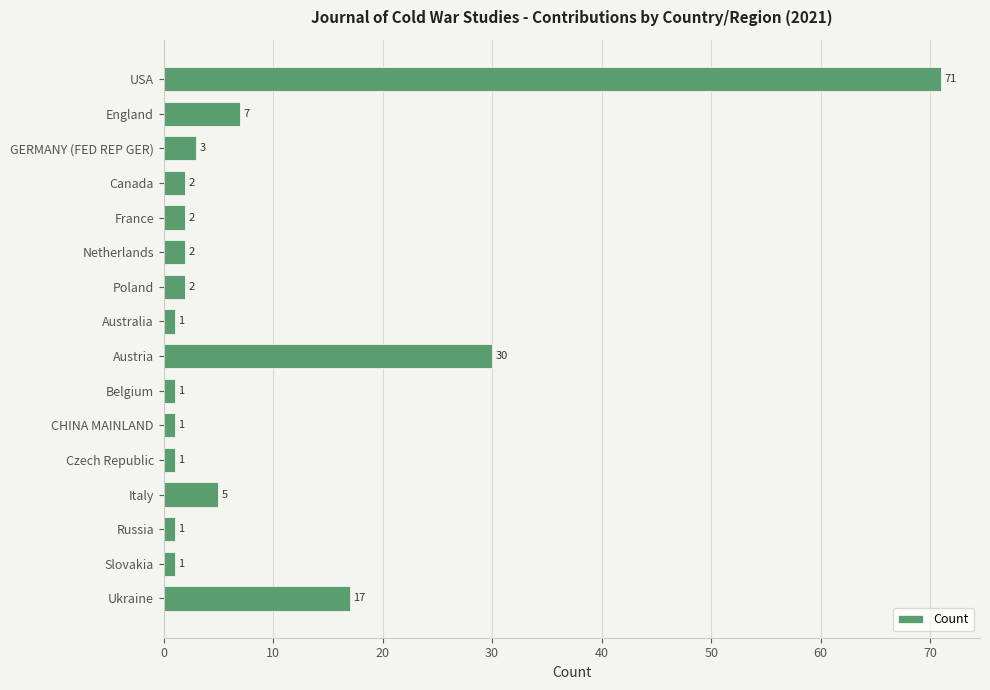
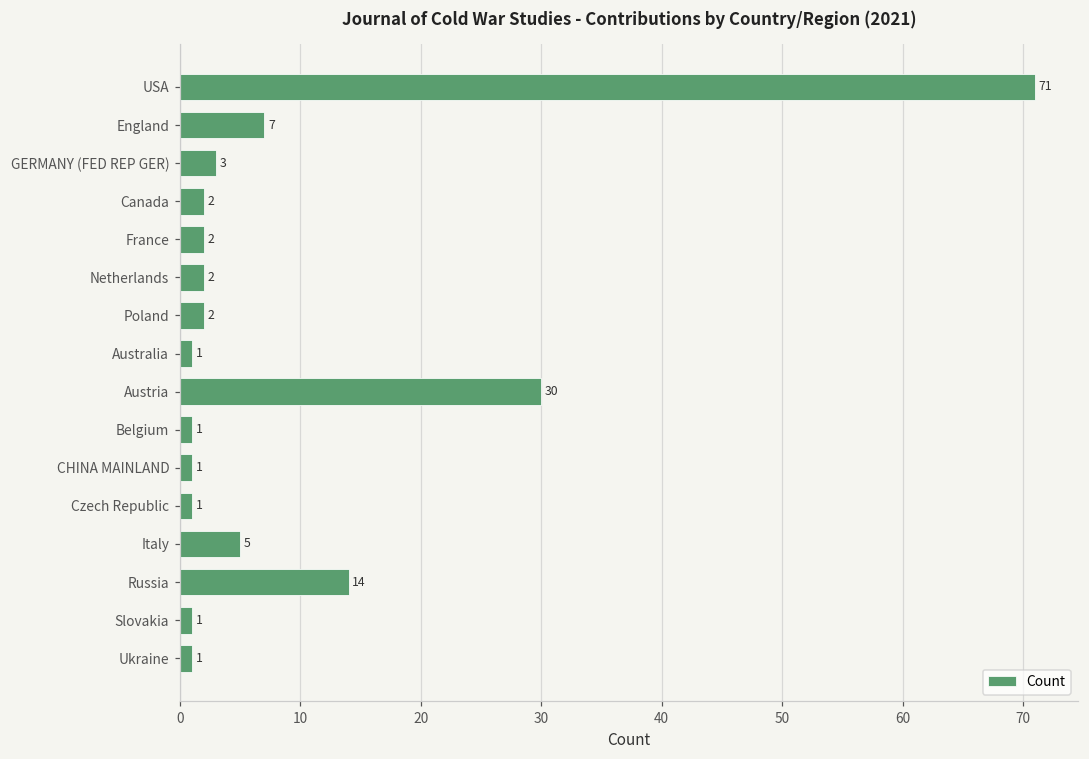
Russia: 1 -> 14
Ukraine: 17 -> 1
